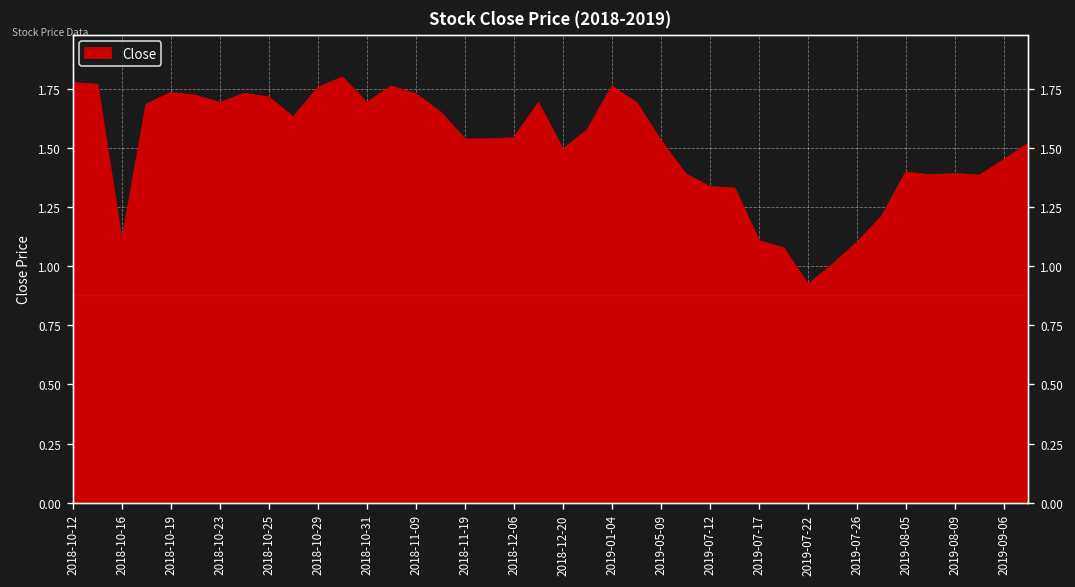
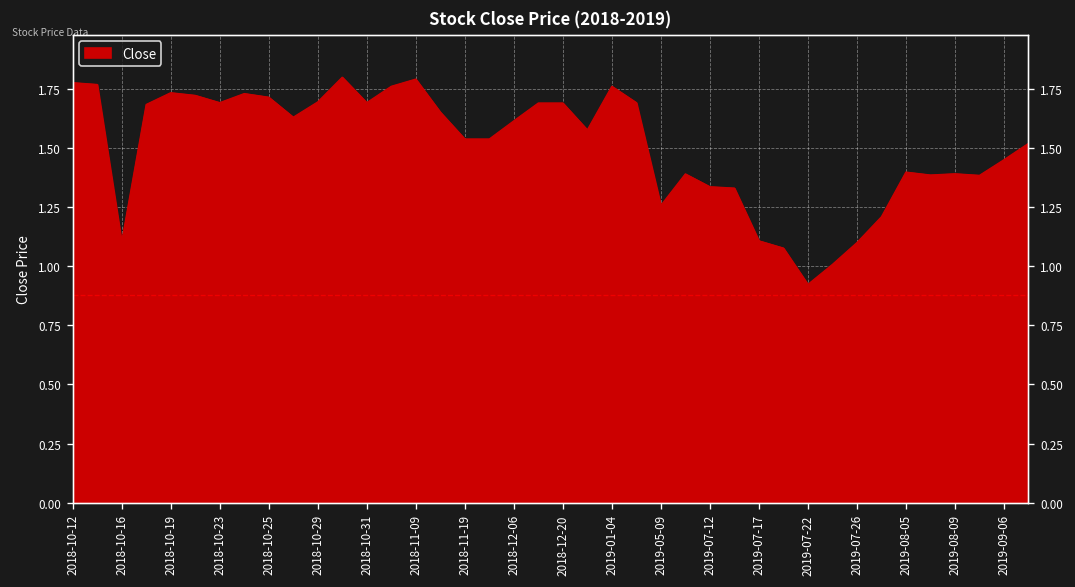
2018-10-29: 1.76 -> 1.70
2018-11-09: 1.73 -> 1.79
2018-12-06: 1.54 -> 1.62
2018-12-20: 1.49 -> 1.69
2019-05-09: 1.53 -> 1.26
